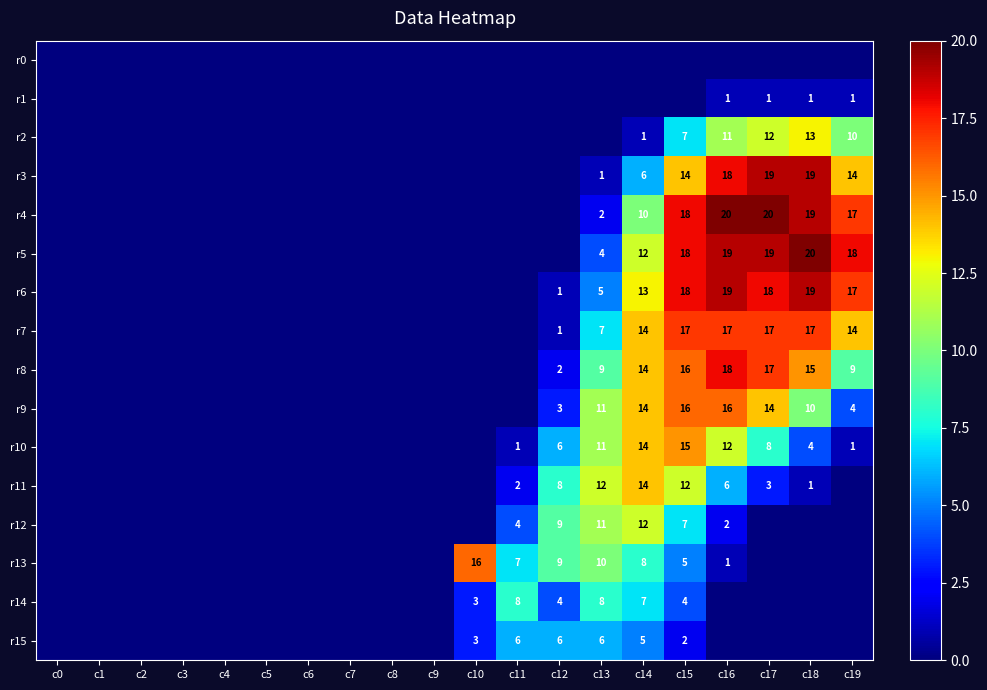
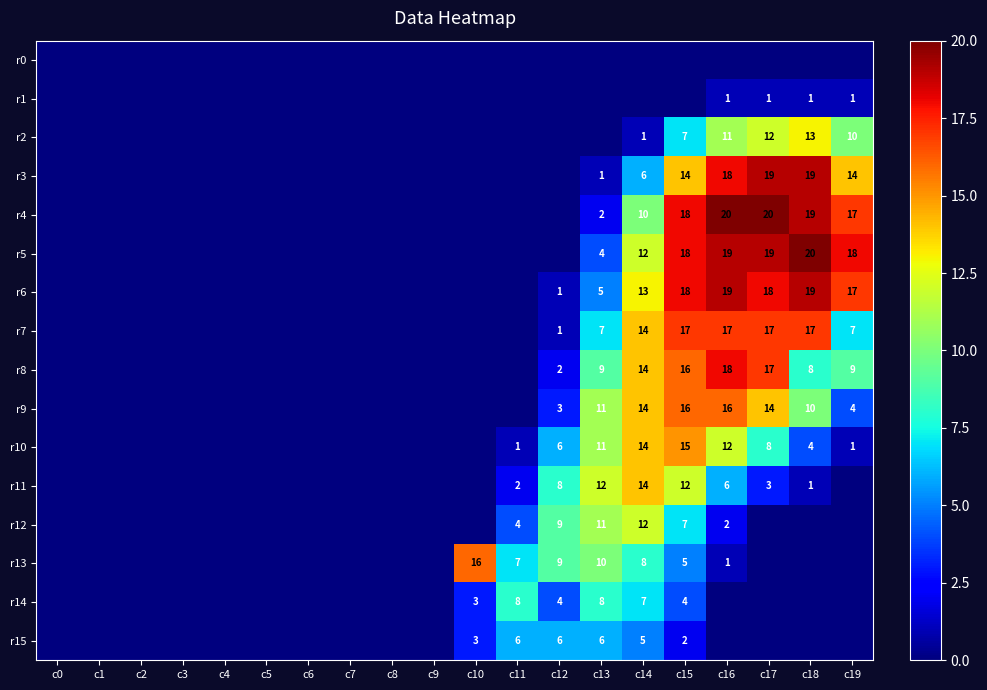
r7, c19: 14 -> 7
r8, c18: 15 -> 8
